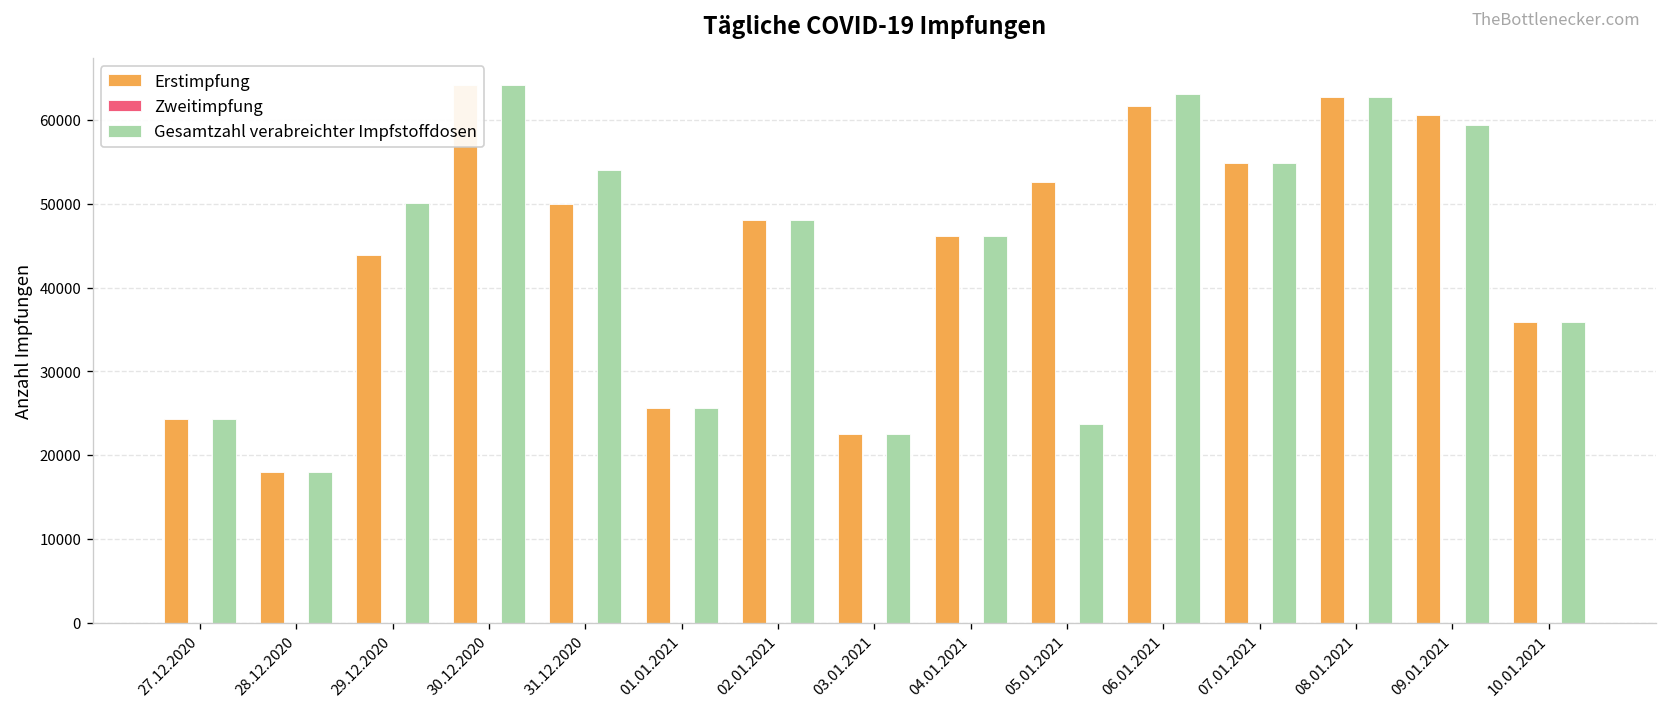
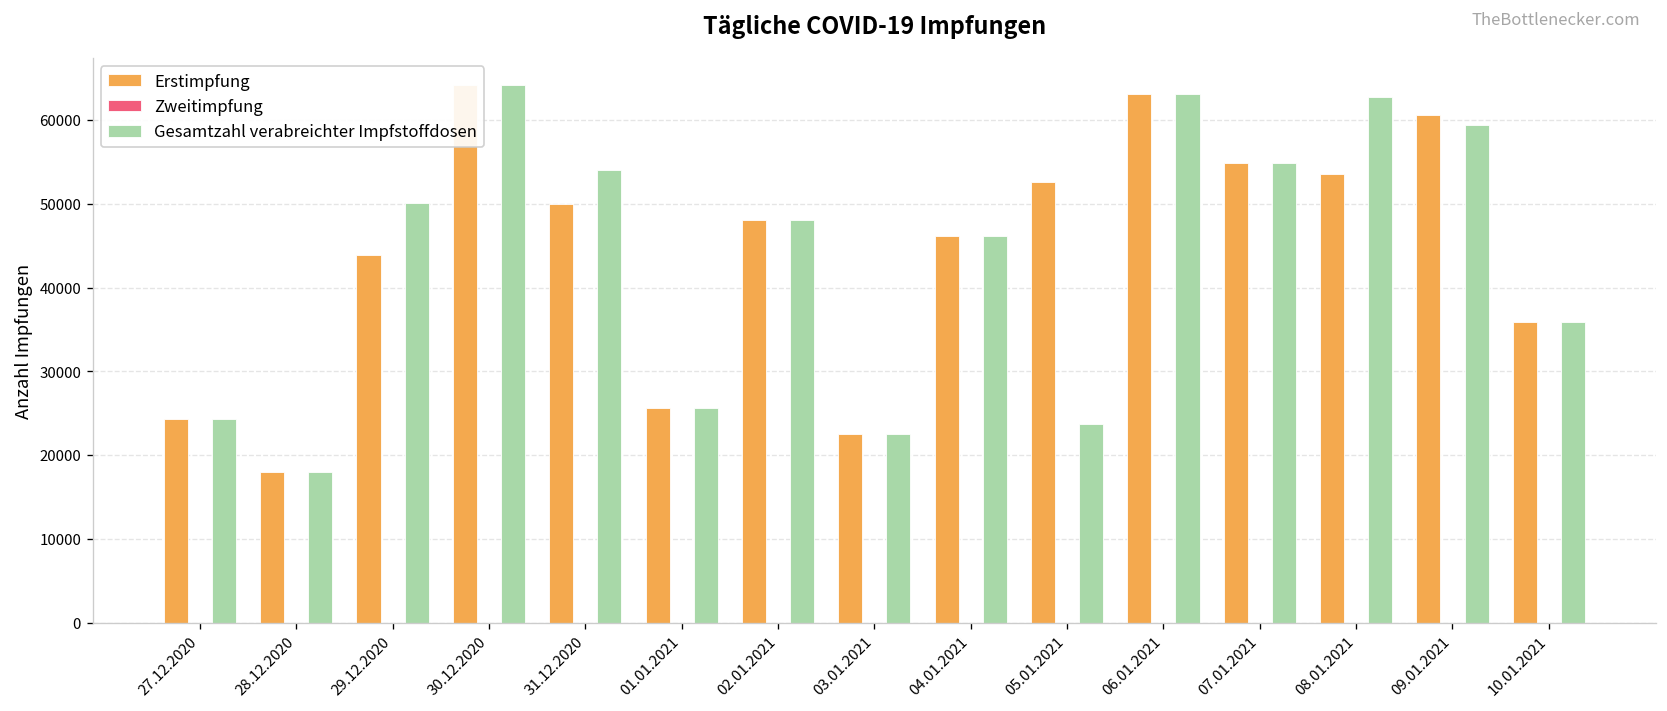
Erstimpfung, 06.01.2021: 62000 -> 63000
Erstimpfung, 08.01.2021: 63000 -> 53000
